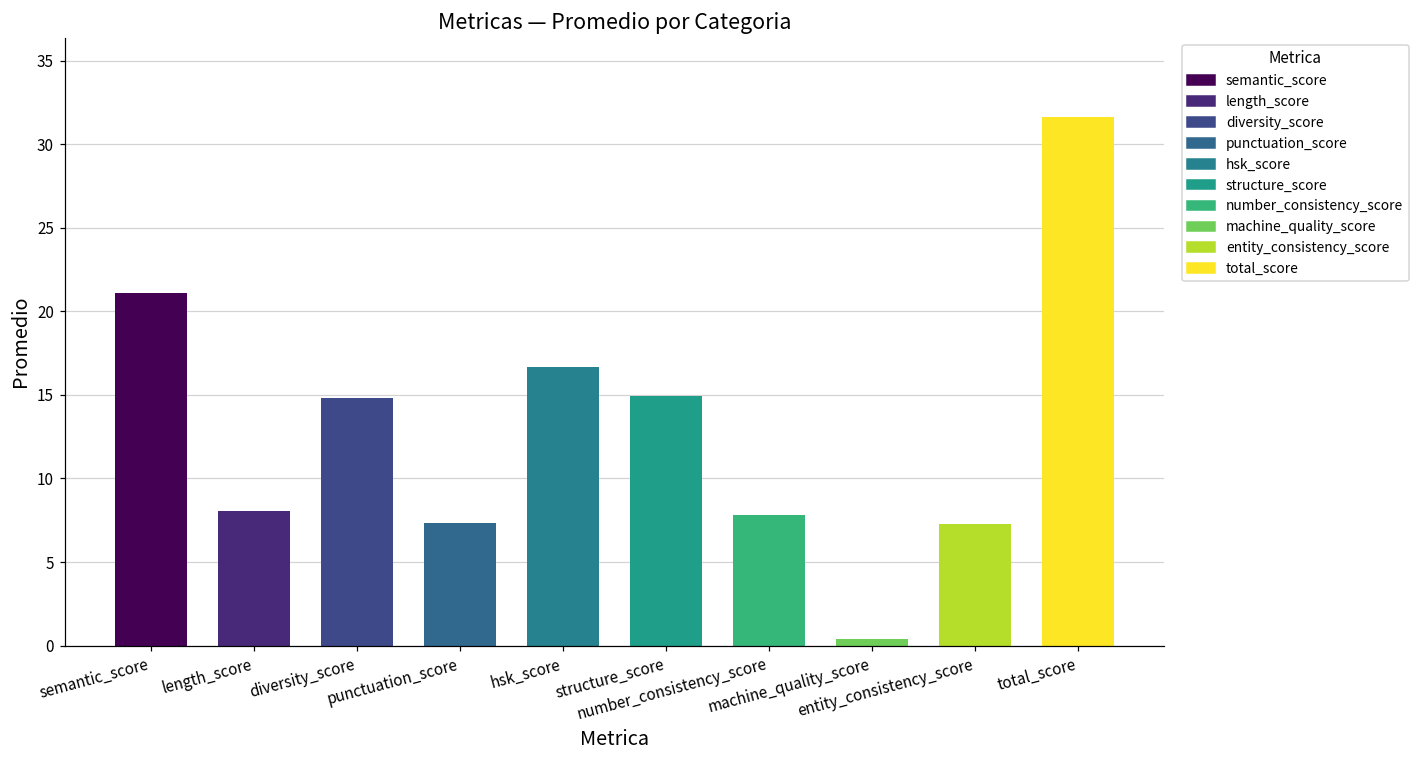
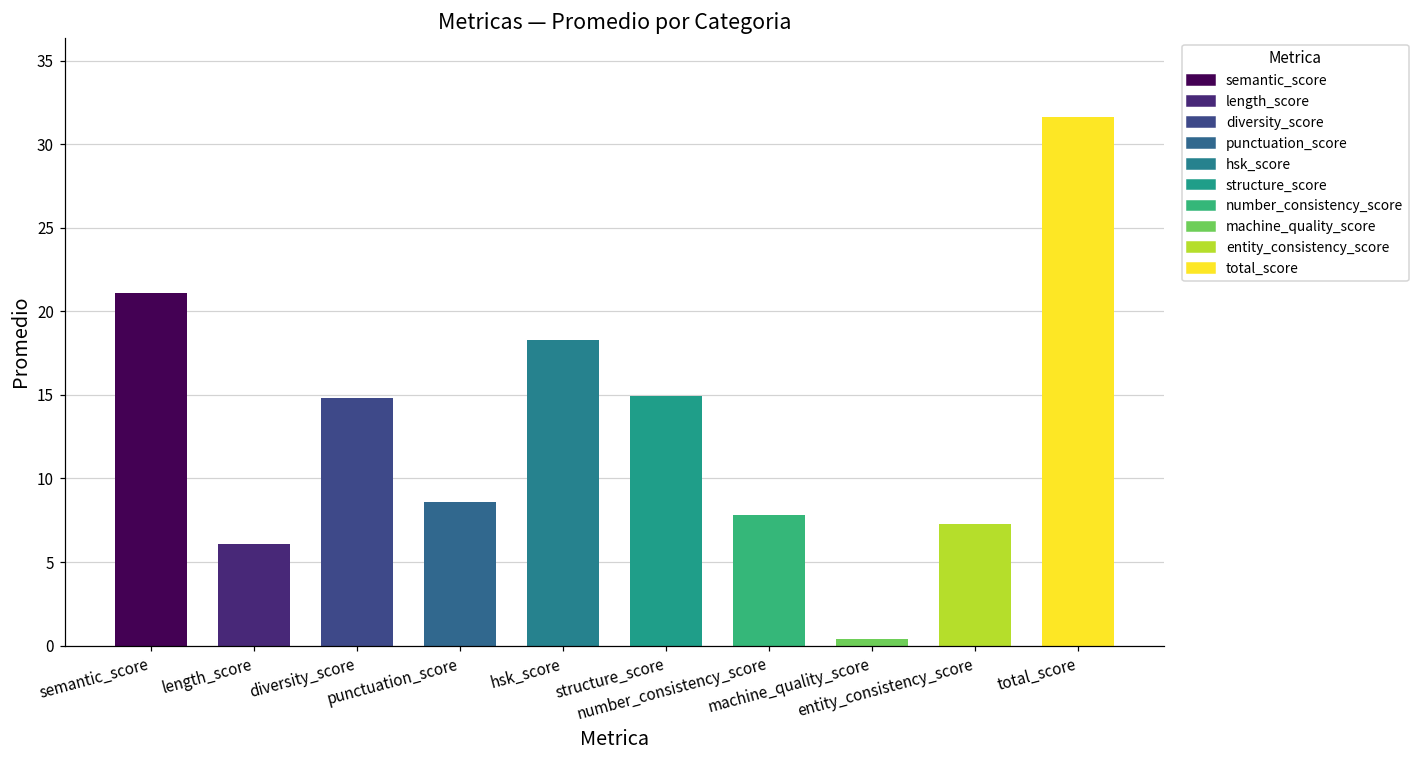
length_score: 8.0 -> 6.1
punctuation_score: 7.3 -> 8.6
hsk_score: 16.7 -> 18.3
